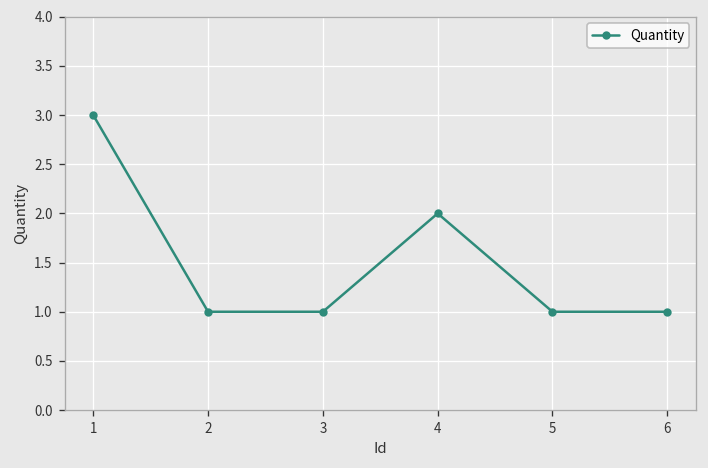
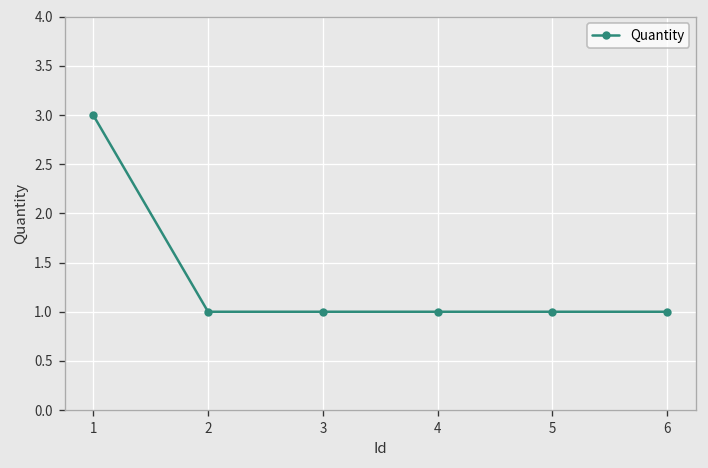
4: 2 -> 1
